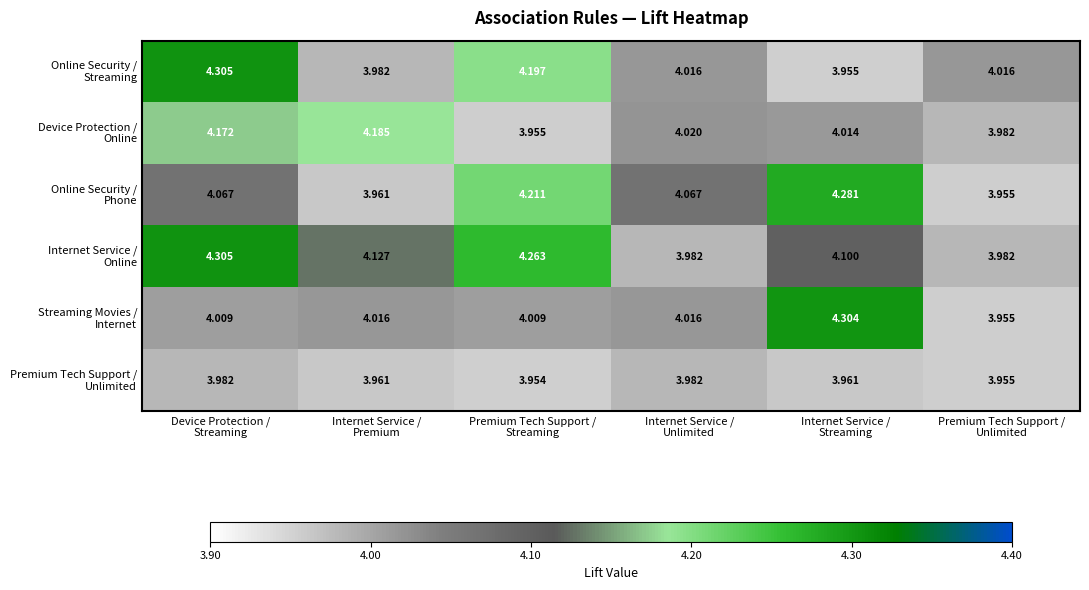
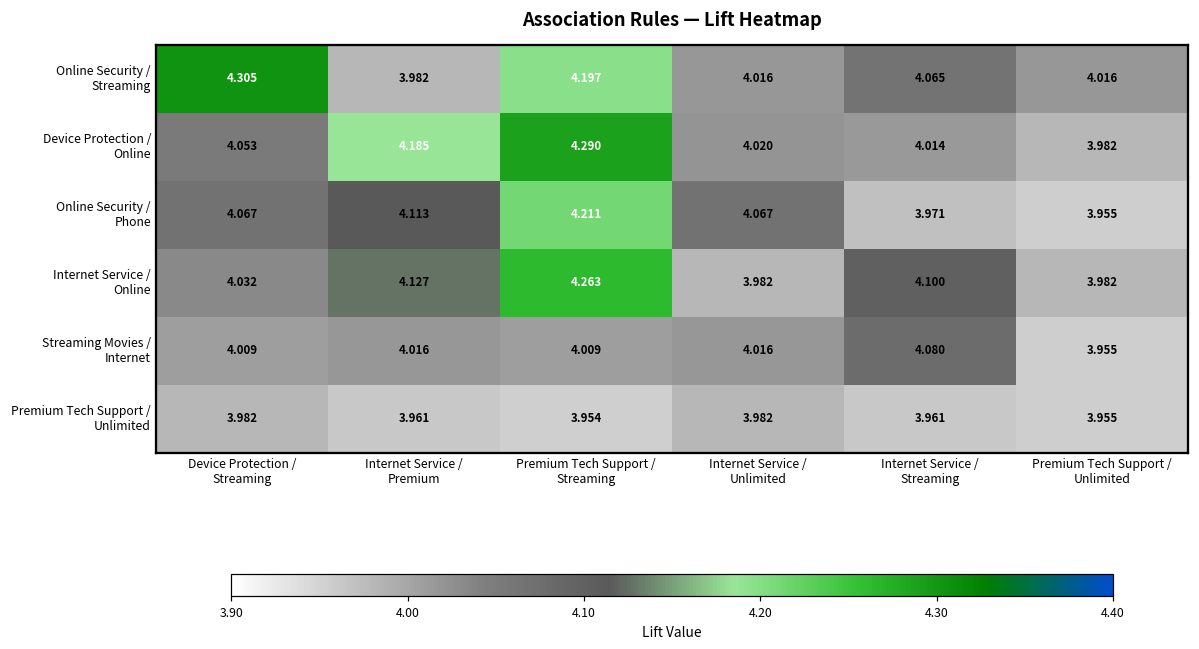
Online Security / Streaming, Internet Service / Streaming: 3.955 -> 4.065
Device Protection / Online, Device Protection / Streaming: 4.172 -> 4.053
Device Protection / Online, Premium Tech Support / Streaming: 3.955 -> 4.290
Online Security / Phone, Internet Service / Premium: 3.961 -> 4.113
Online Security / Phone, Internet Service / Streaming: 4.281 -> 3.971
Internet Service / Online, Device Protection / Streaming: 4.305 -> 4.032
Streaming Movies / Internet, Internet Service / Streaming: 4.304 -> 4.080
